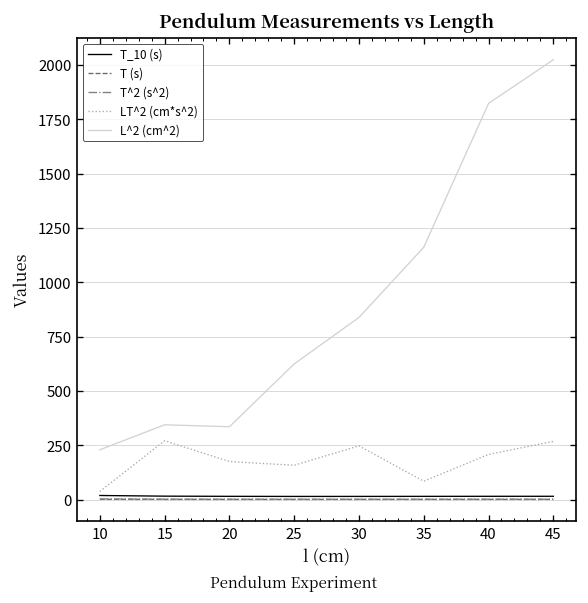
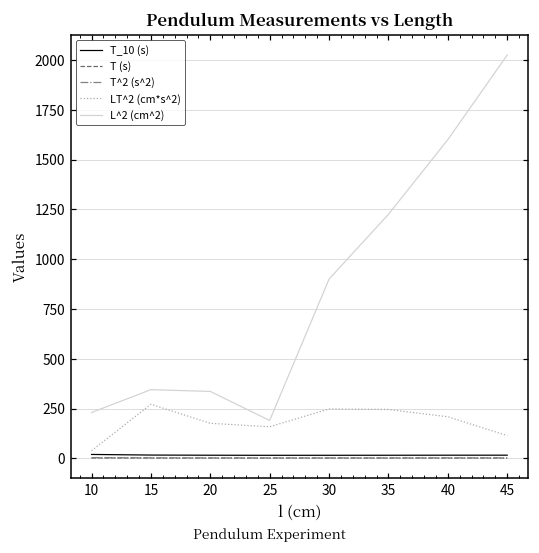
L^2 (cm^2), 25: 630 -> 190
L^2 (cm^2), 30: 840 -> 900
LT^2 (cm*s^2), 35: 90 -> 250
L^2 (cm^2), 35: 1160 -> 1230
L^2 (cm^2), 40: 1820 -> 1600
LT^2 (cm*s^2), 45: 270 -> 110
